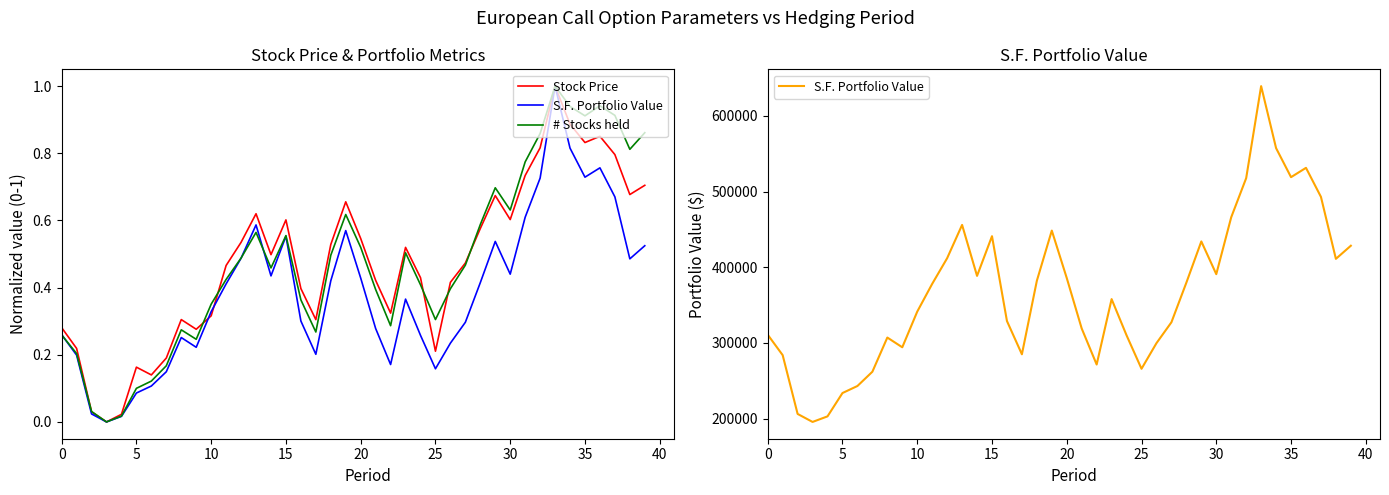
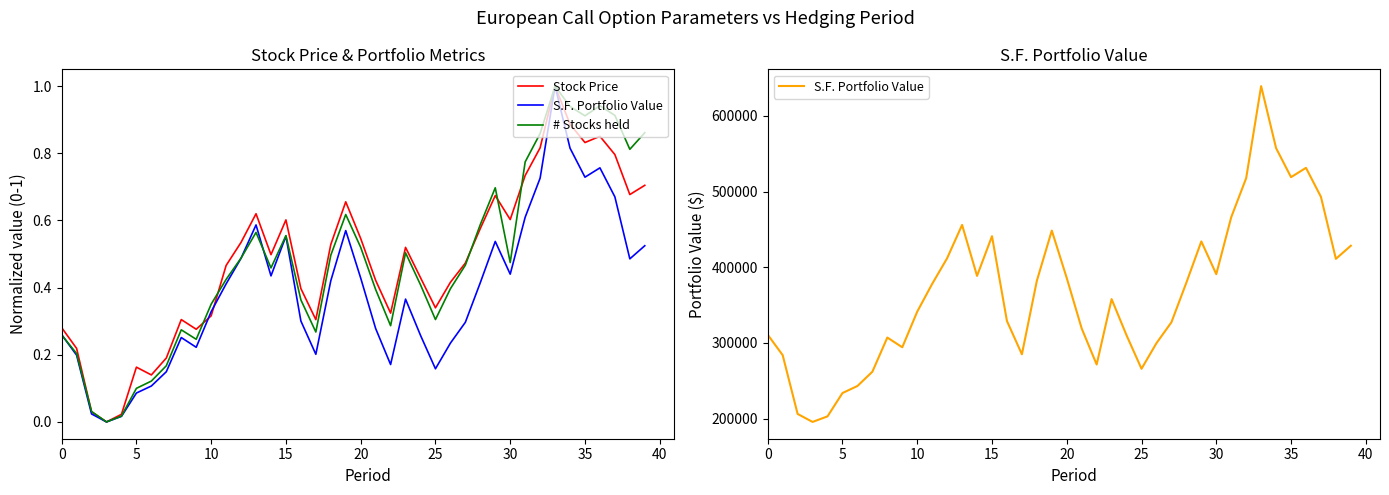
Stock Price & Portfolio Metrics, Stock Price, 25: 0.21 -> 0.34
Stock Price & Portfolio Metrics, # Stocks held, 30: 0.63 -> 0.47
